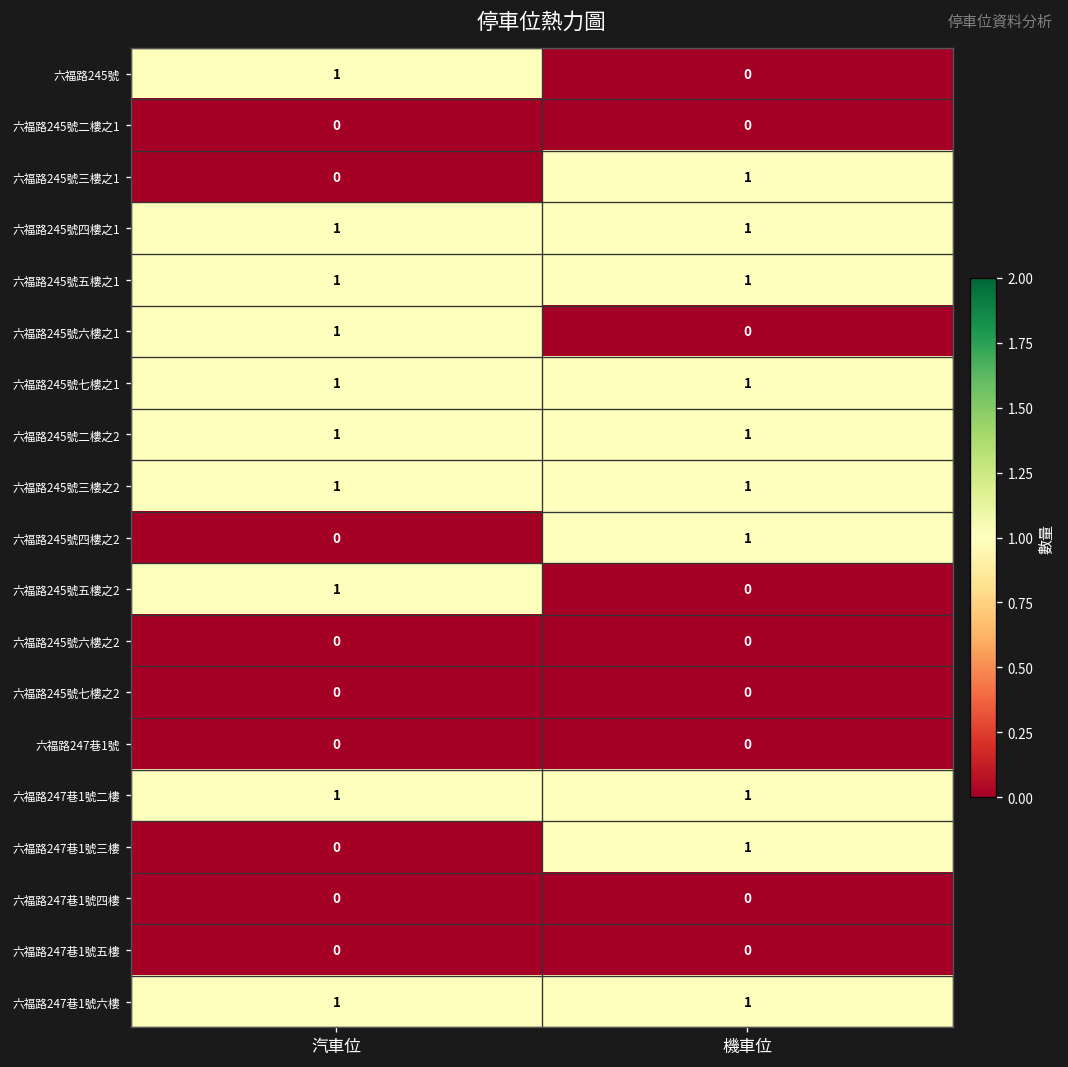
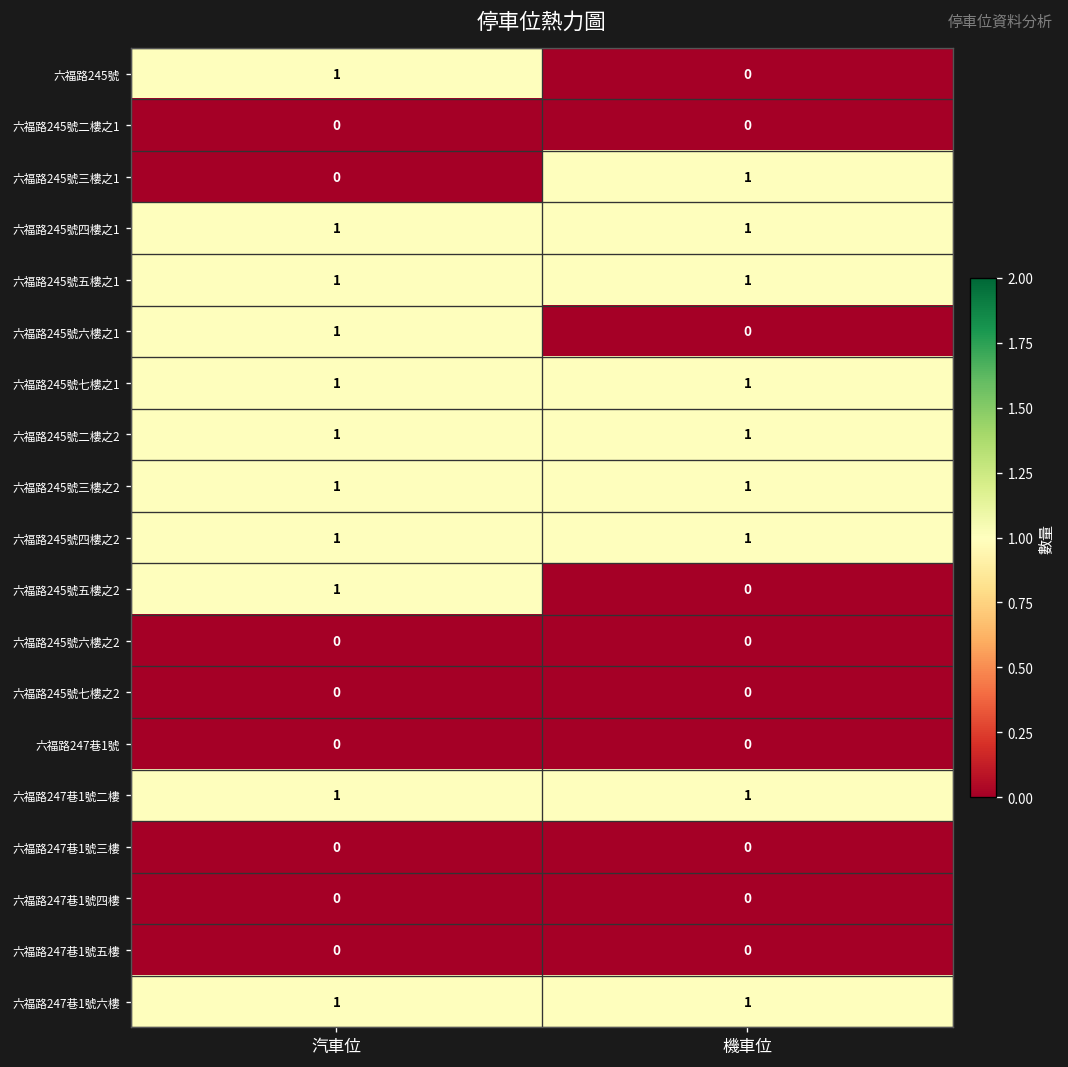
六福路245號四樓之2, 汽車位: 0 -> 1
六福路247巷1號三樓, 機車位: 1 -> 0
